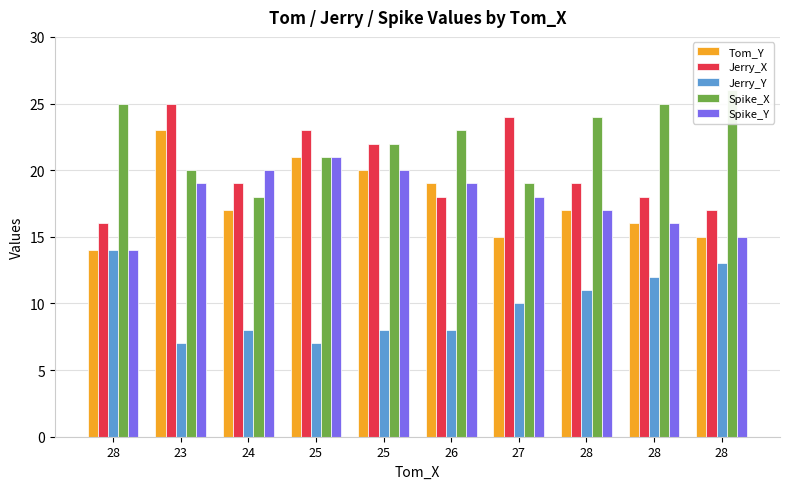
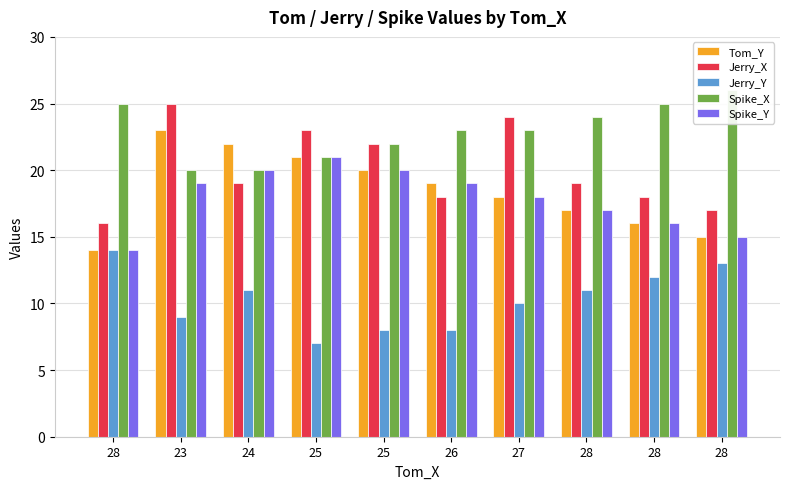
Jerry_Y, 23: 7 -> 9
Tom_Y, 24: 17 -> 22
Jerry_Y, 24: 8 -> 11
Spike_X, 24: 18 -> 20
Tom_Y, 27: 15 -> 18
Spike_X, 27: 19 -> 23
